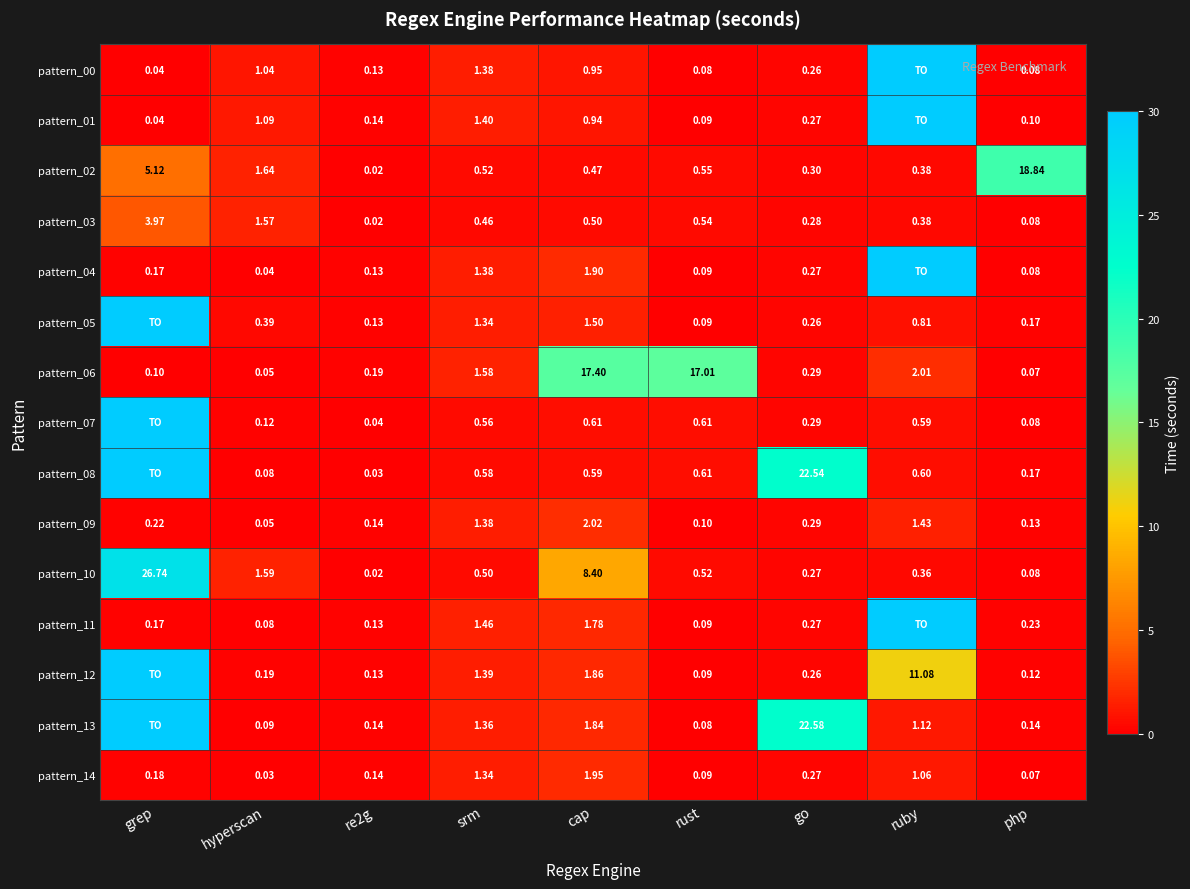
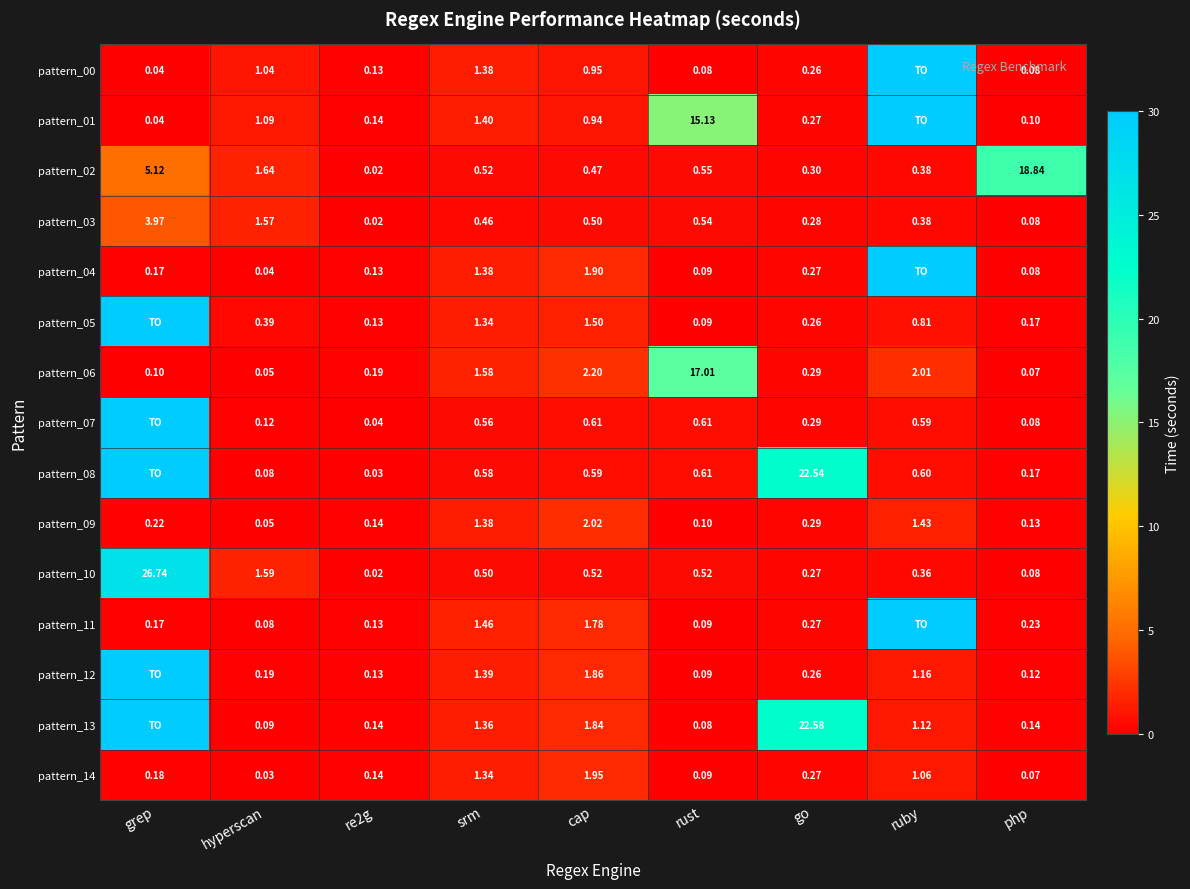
pattern_01, rust: 0.09 -> 15.13
pattern_06, cap: 17.40 -> 2.20
pattern_10, cap: 8.40 -> 0.52
pattern_12, ruby: 11.08 -> 1.16
